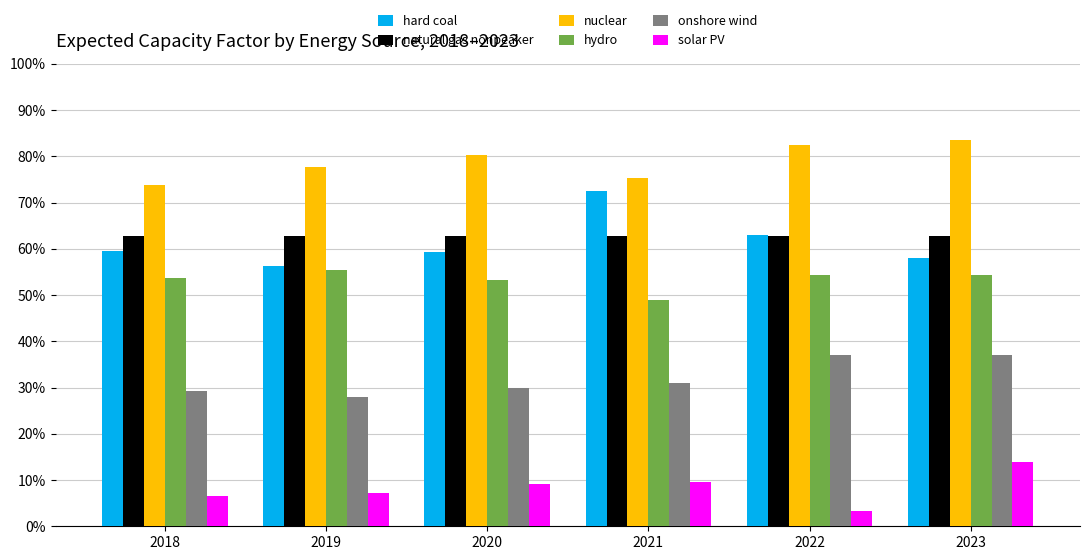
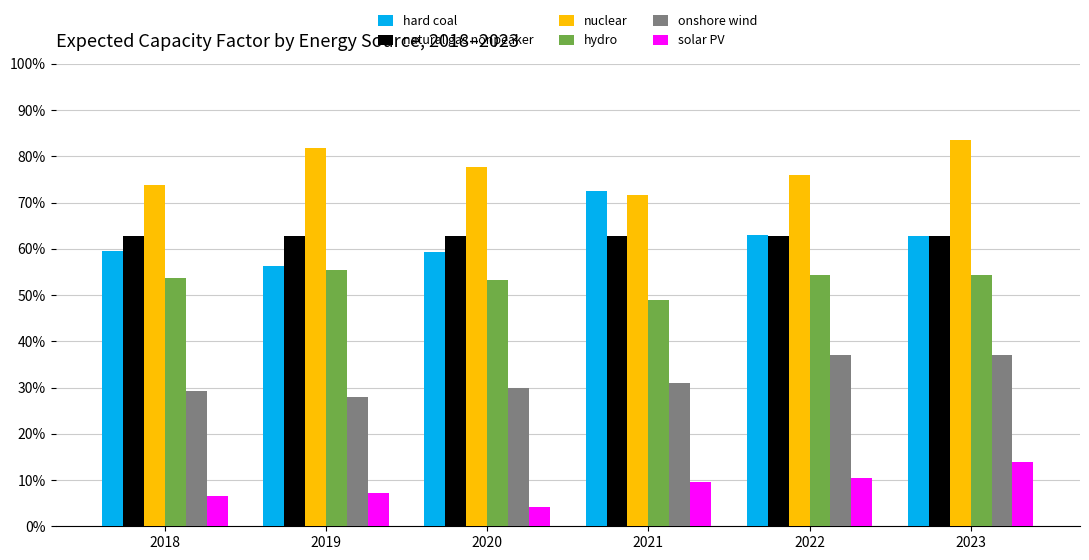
nuclear, 2019: 78% -> 82%
nuclear, 2020: 80% -> 78%
solar PV, 2020: 9% -> 4%
nuclear, 2021: 75% -> 72%
nuclear, 2022: 82% -> 76%
solar PV, 2022: 3% -> 11%
hard coal, 2023: 58% -> 63%
